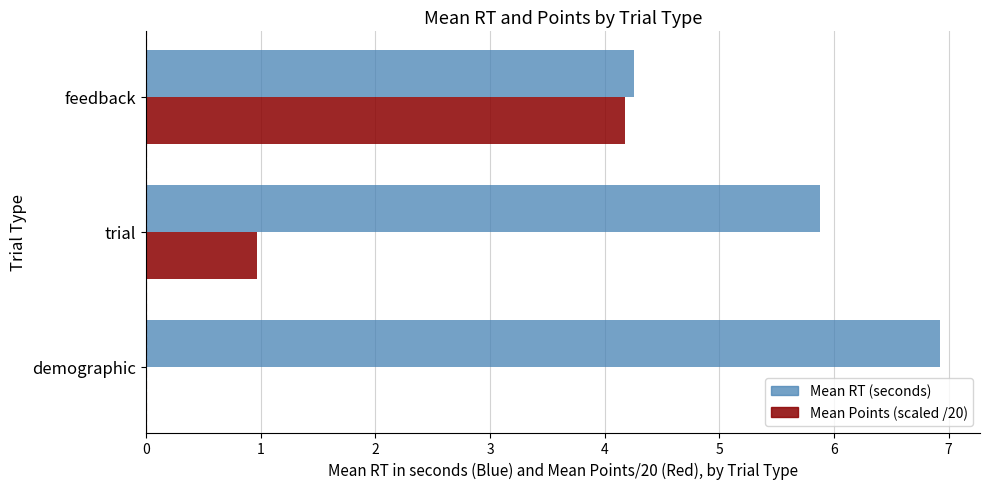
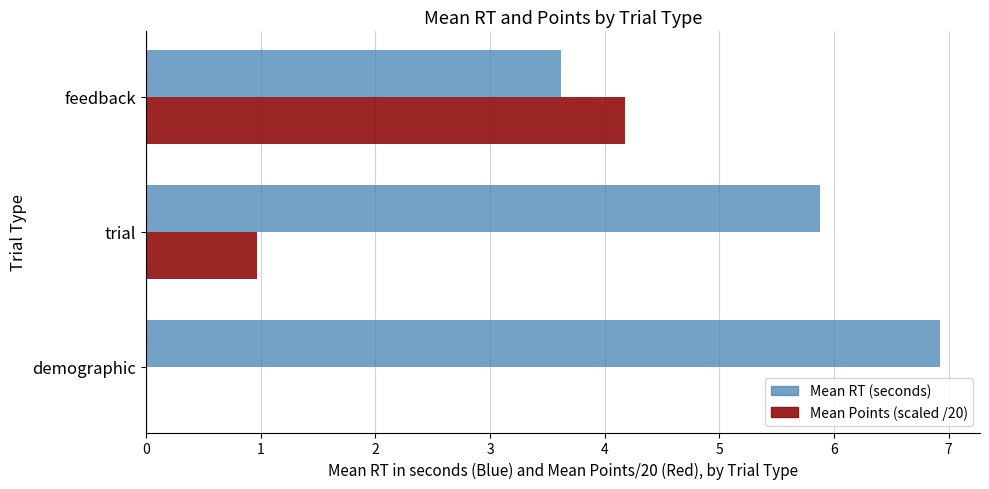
Mean RT (seconds), feedback: 4.26 -> 3.62
